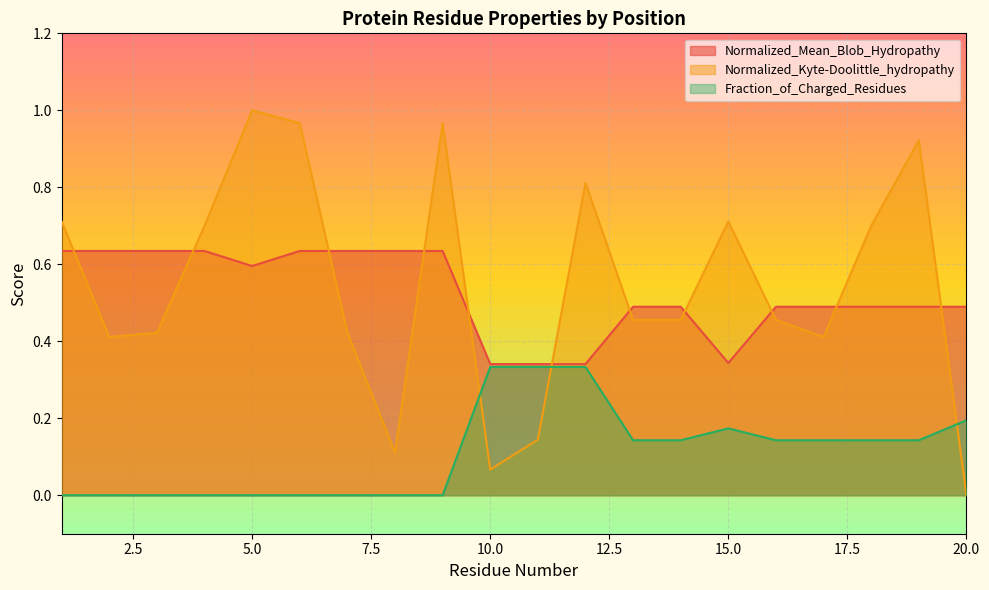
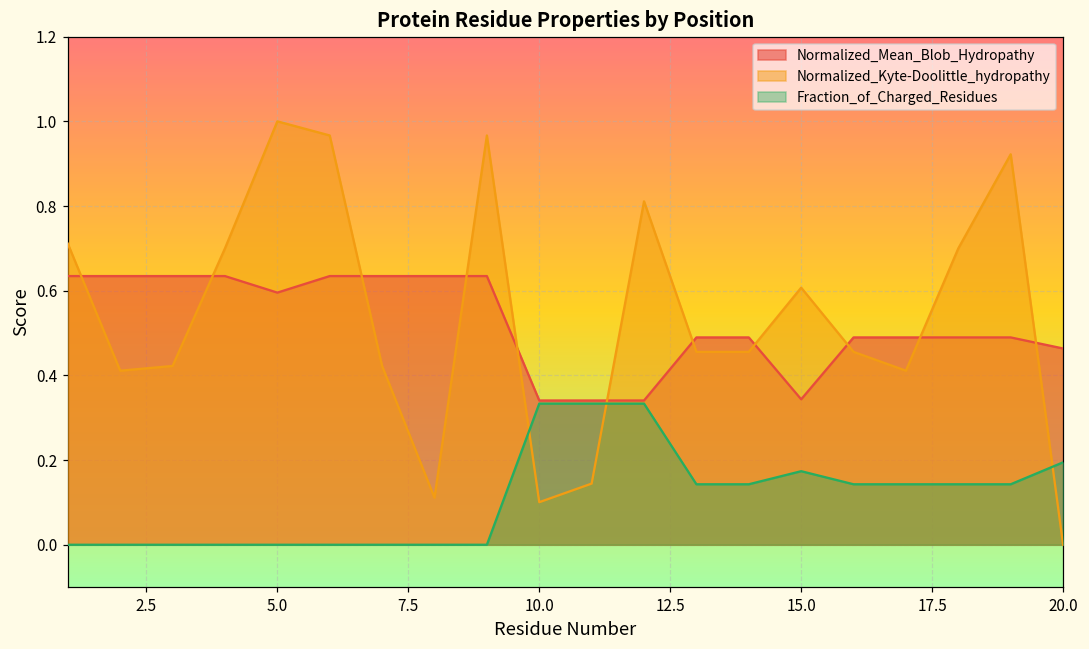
Normalized_Kyte-Doolittle_hydropathy, 10.0: 0.07 -> 0.10
Normalized_Kyte-Doolittle_hydropathy, 15.0: 0.71 -> 0.61
Normalized_Mean_Blob_Hydropathy, 20.0: 0.49 -> 0.46
